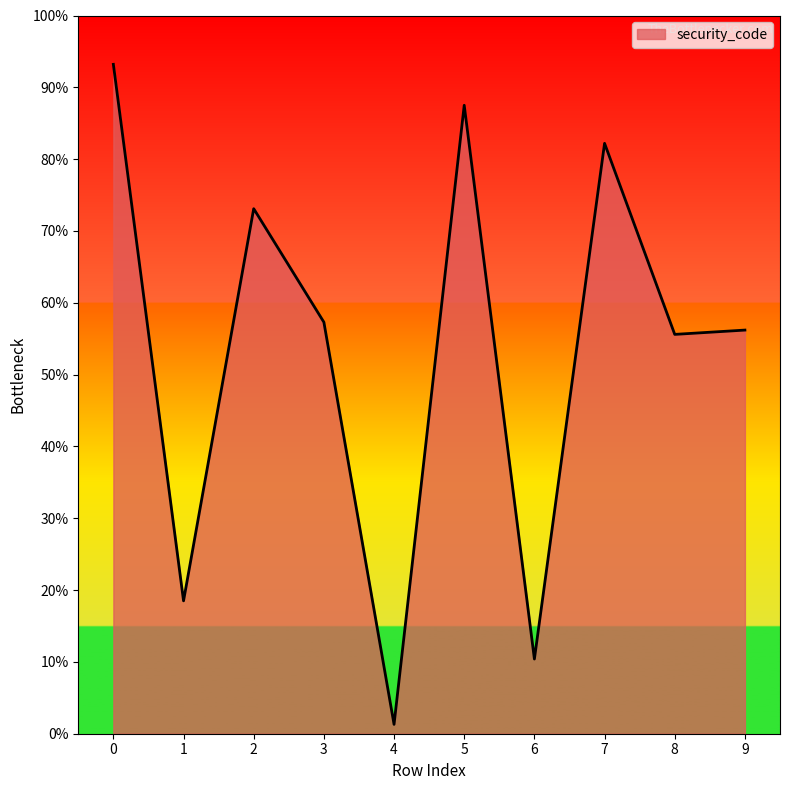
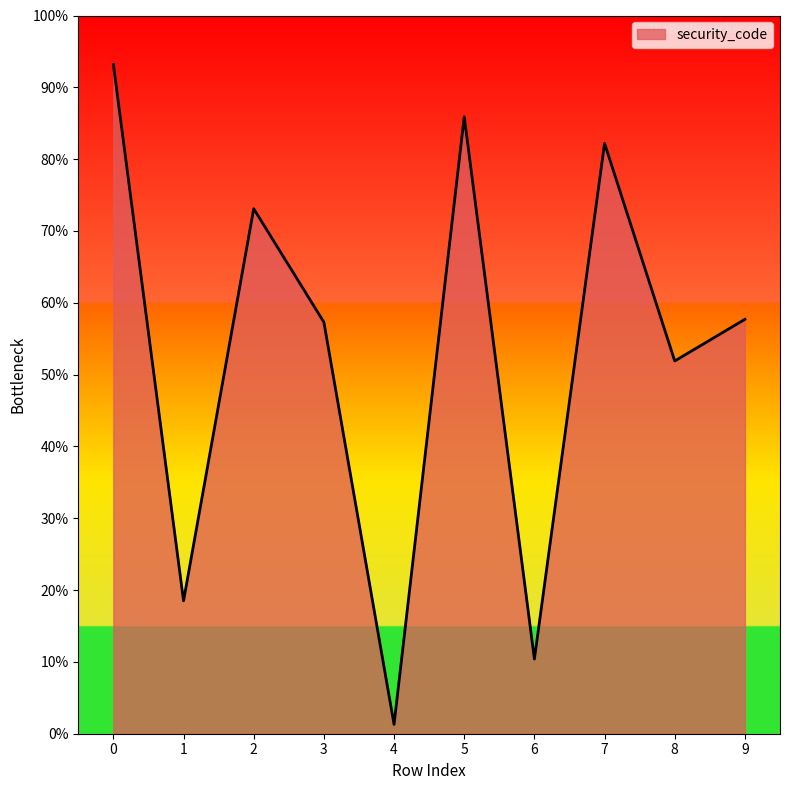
5: 88% -> 86%
8: 56% -> 52%
9: 56% -> 58%
